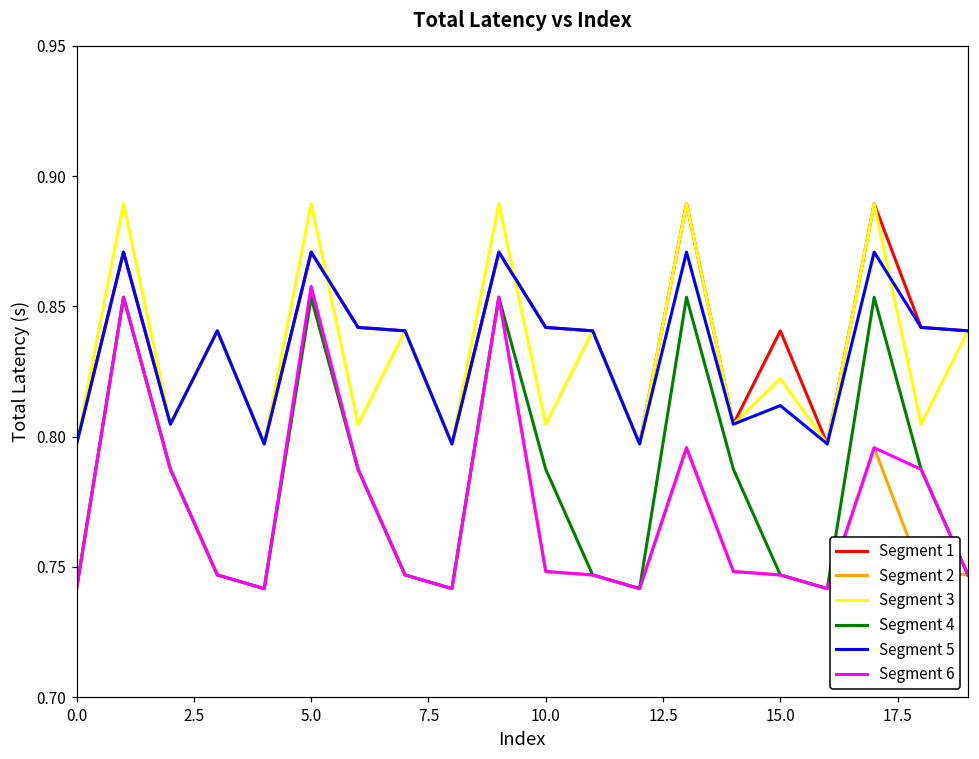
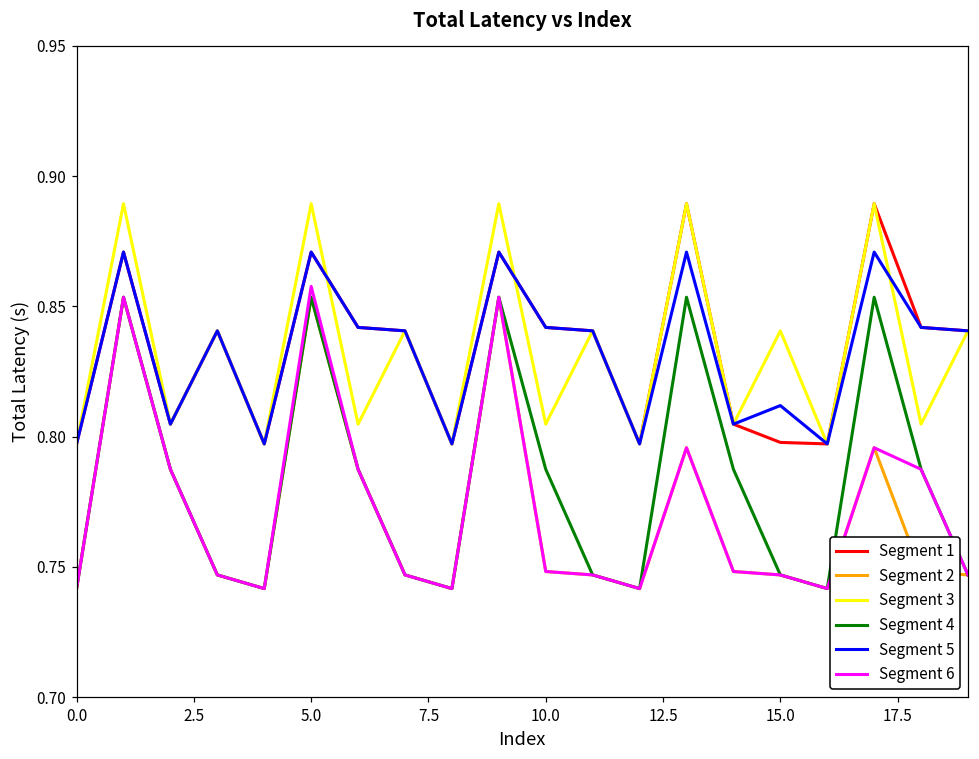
Segment 1, 15.0: 0.841 -> 0.798
Segment 3, 15.0: 0.822 -> 0.841
